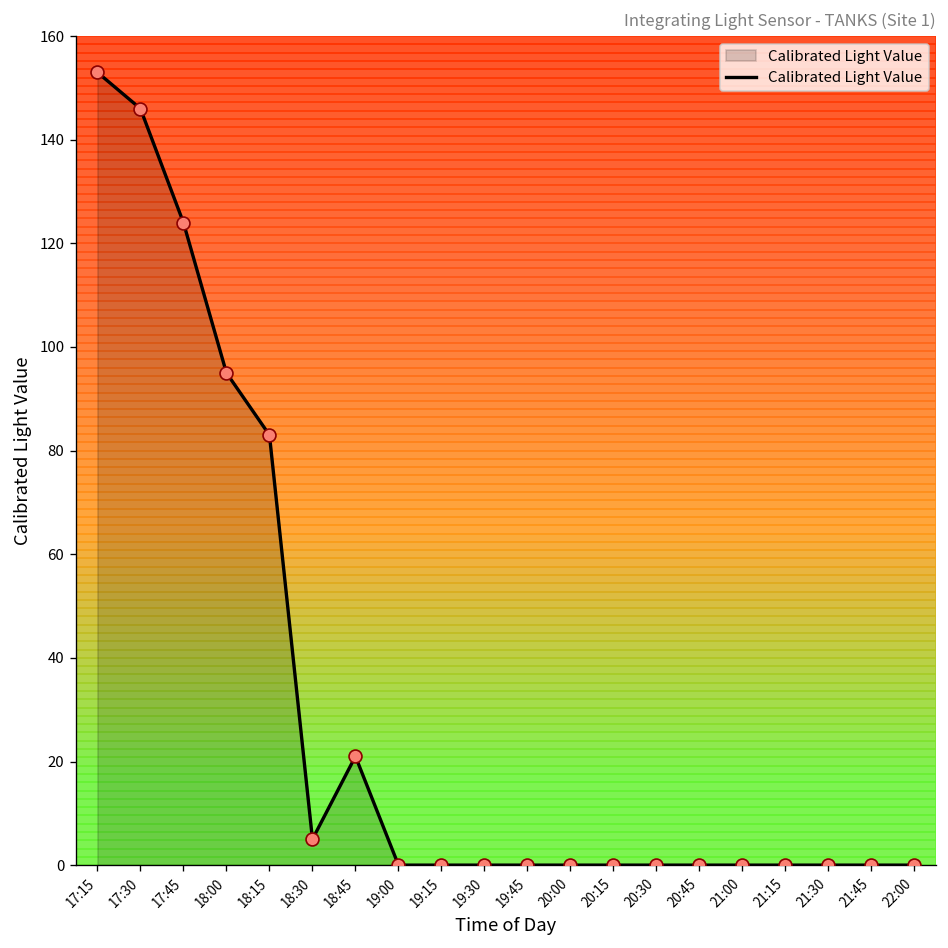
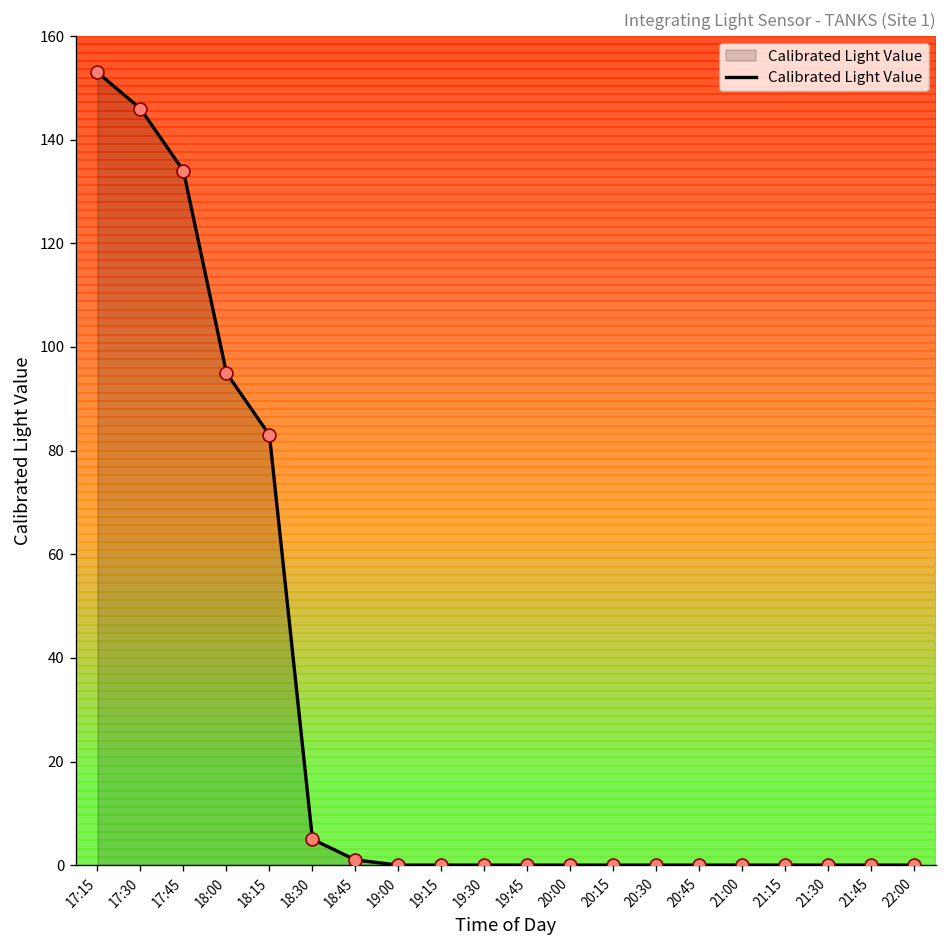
17:45: 124 -> 134
18:45: 21 -> 1
